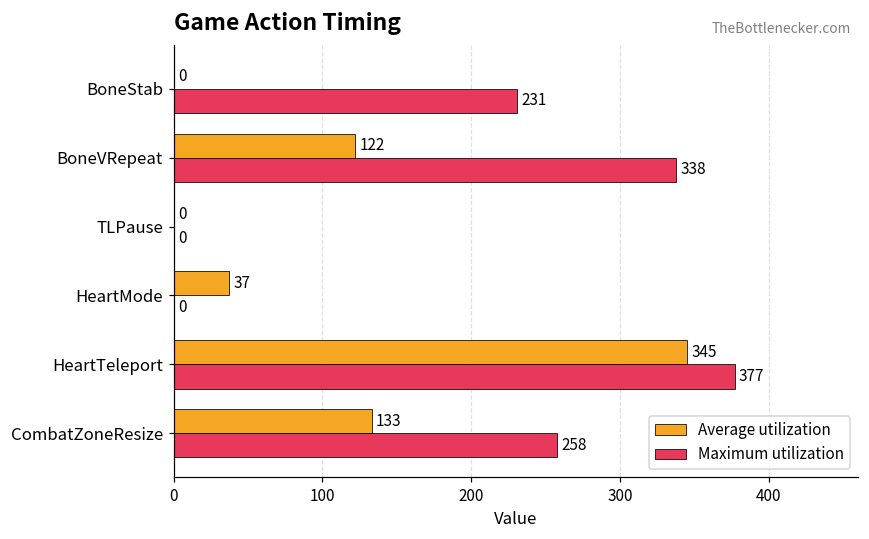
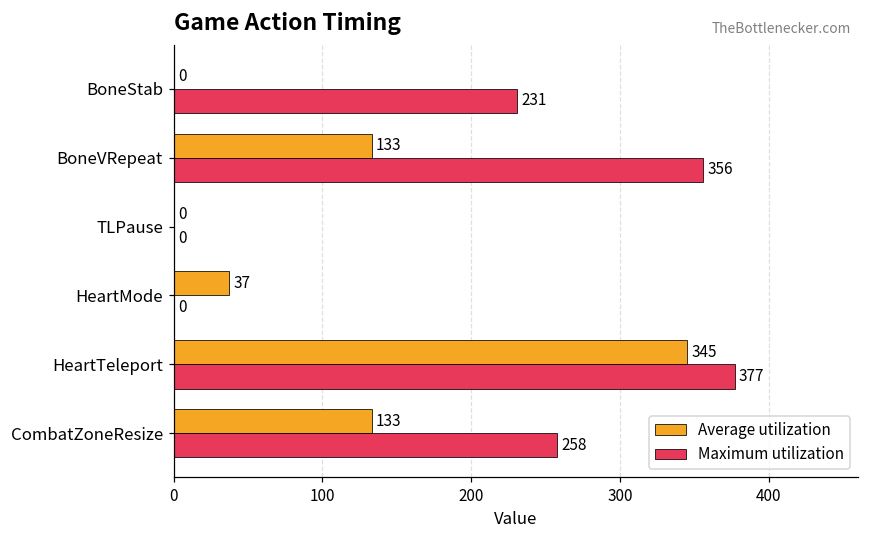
Average utilization, BoneVRepeat: 122 -> 133
Maximum utilization, BoneVRepeat: 338 -> 356
